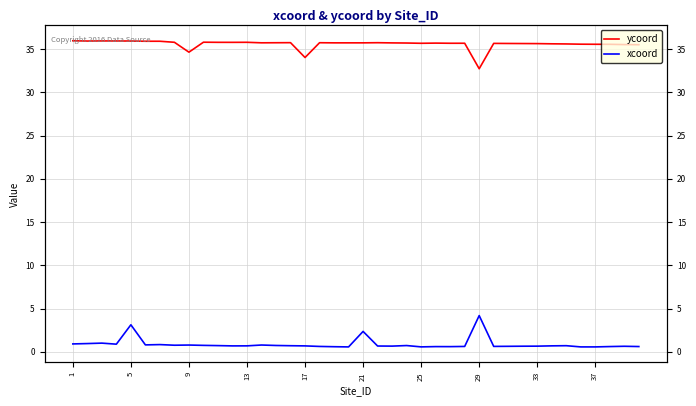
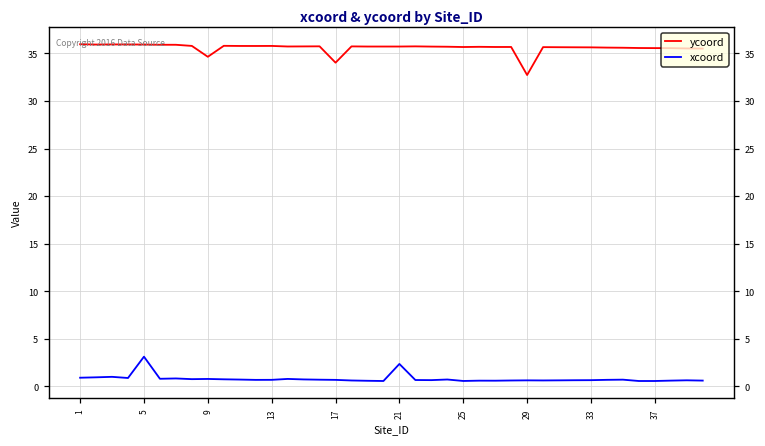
xcoord, 29: 4 -> 1
